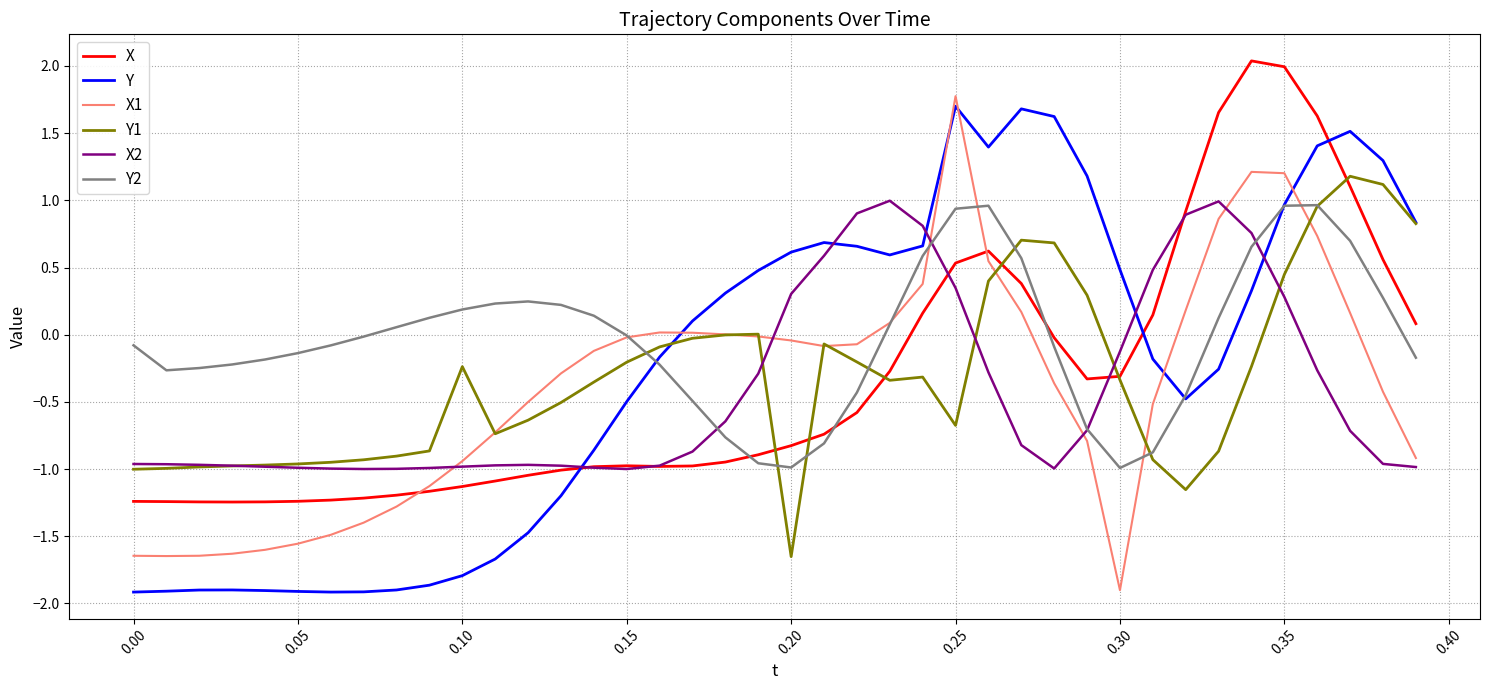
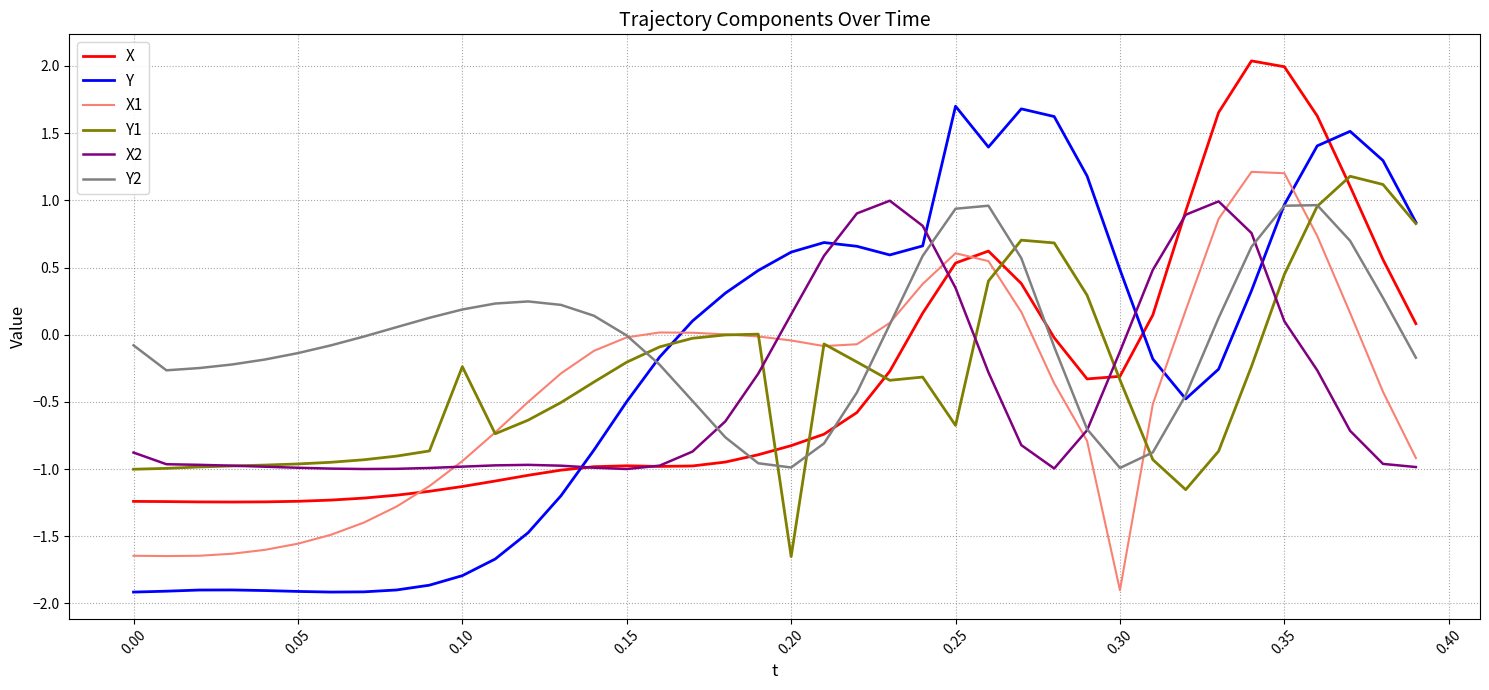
X2, 0.00: -0.96 -> -0.88
X2, 0.20: 0.30 -> 0.15
X1, 0.25: 1.78 -> 0.61
X2, 0.35: 0.28 -> 0.10
